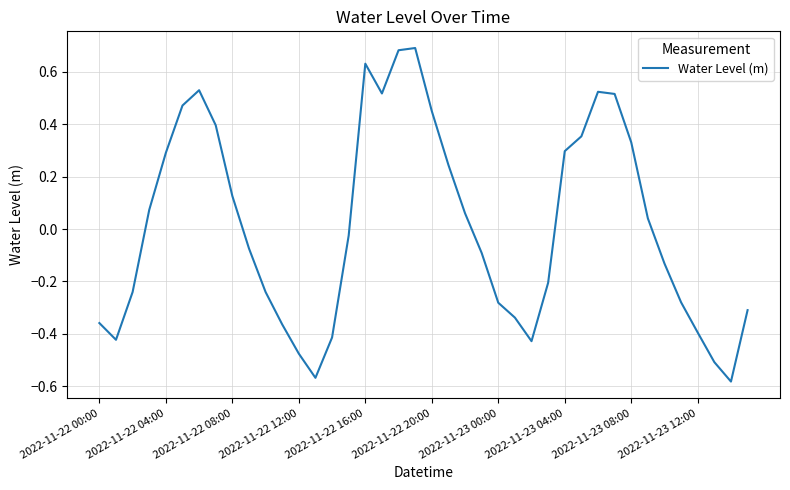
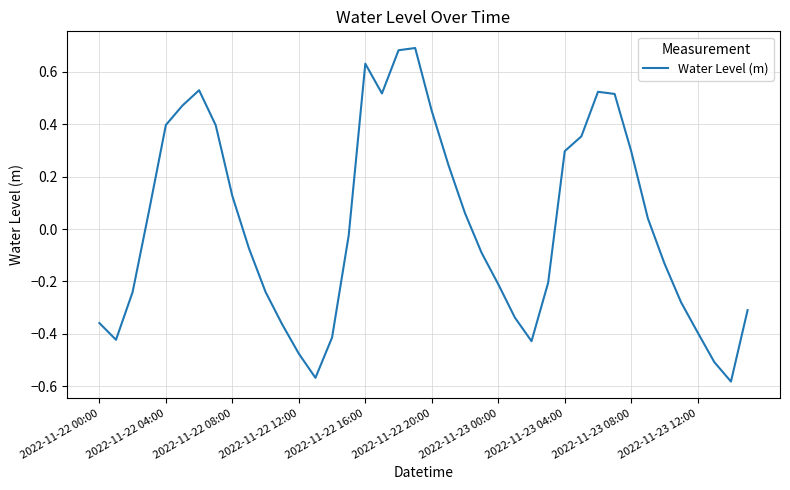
2022-11-22 04:00: 0.29 -> 0.40
2022-11-23 00:00: -0.28 -> -0.21
2022-11-23 08:00: 0.33 -> 0.30
